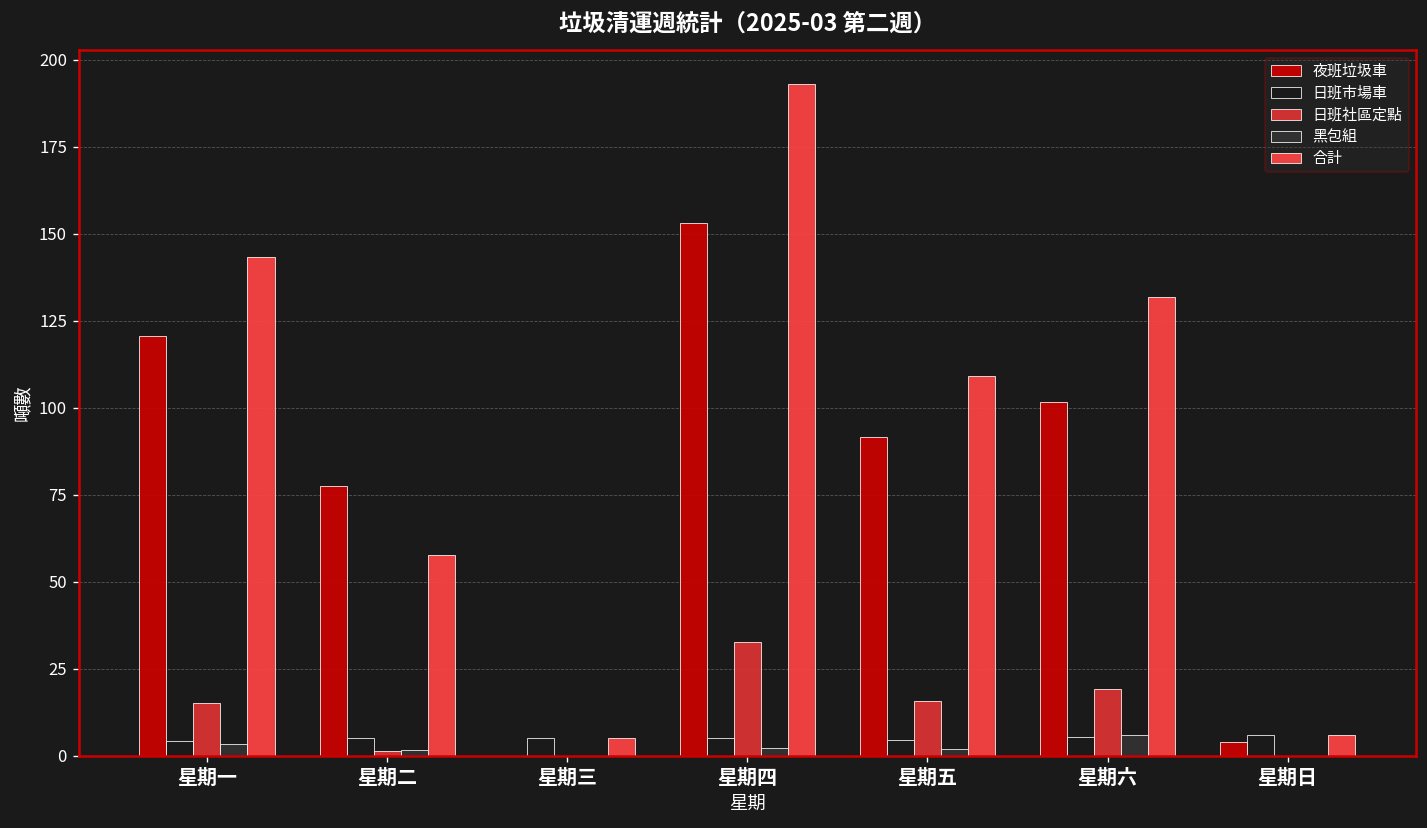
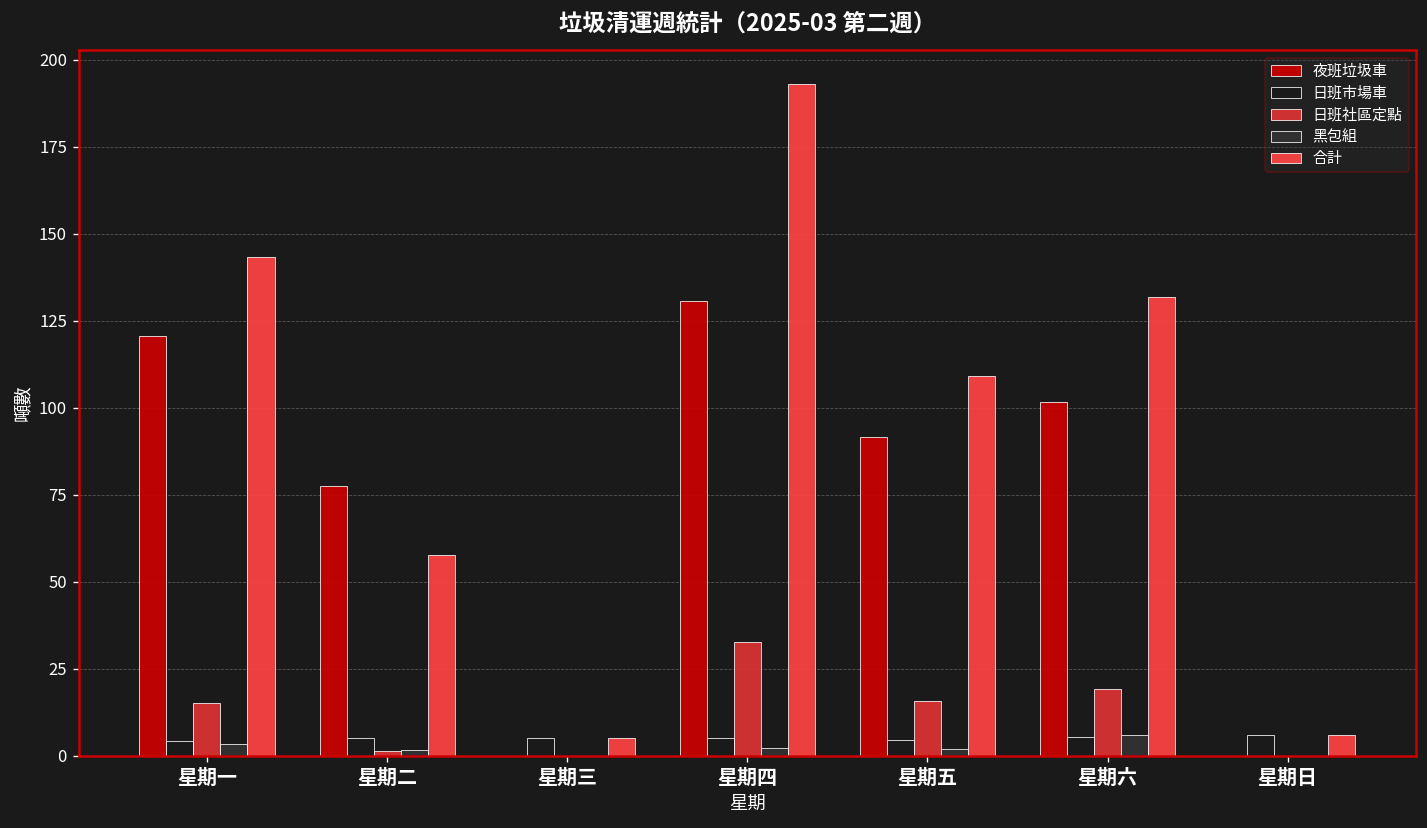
夜班垃圾車, 星期四: 153 -> 131
夜班垃圾車, 星期日: 4 -> 0
